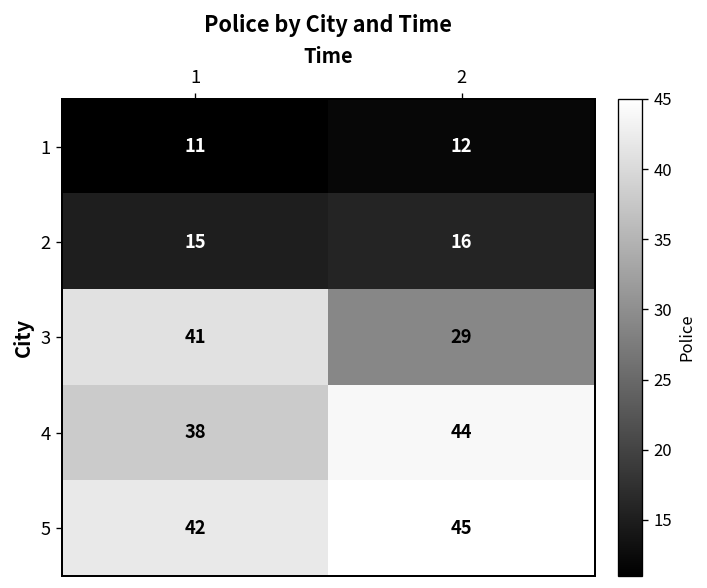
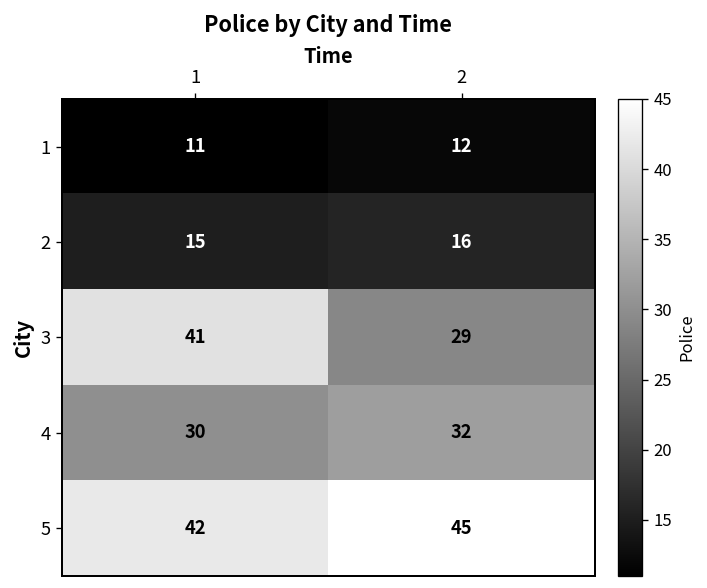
4, 1: 38 -> 30
4, 2: 44 -> 32
